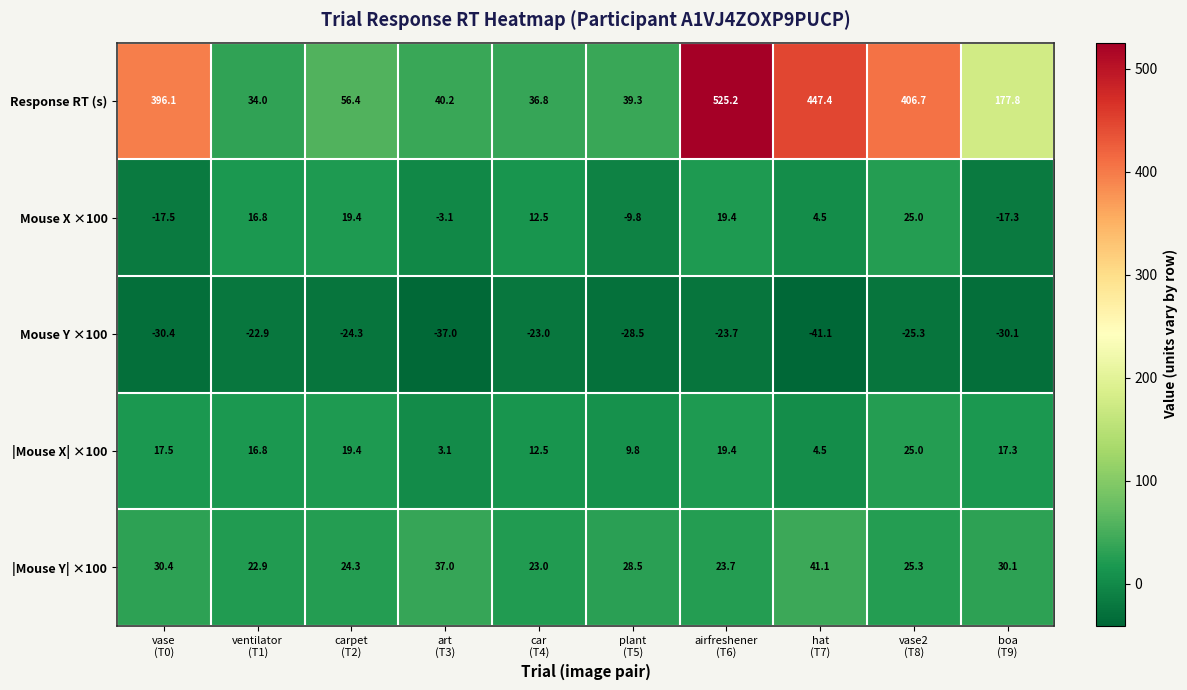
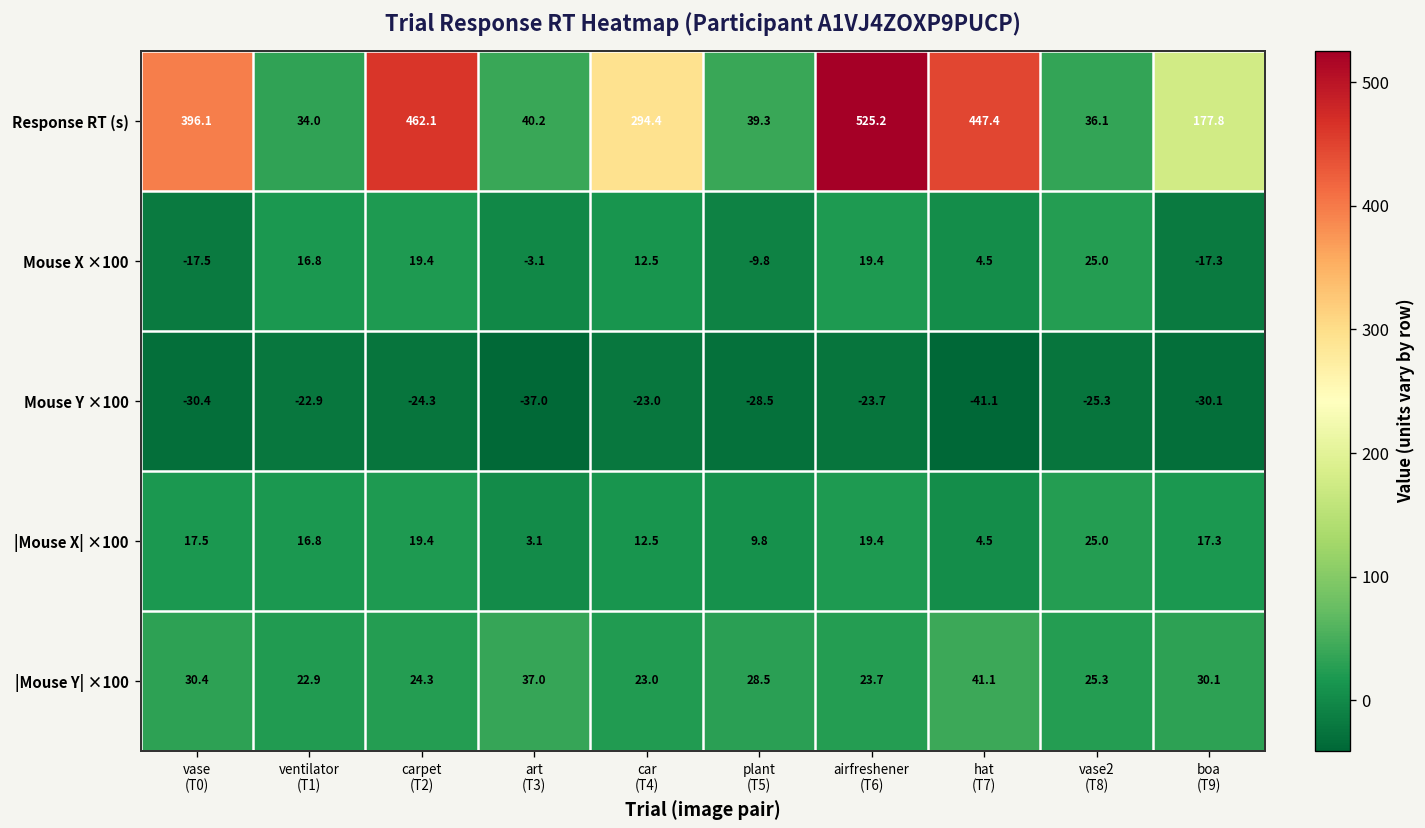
Response RT (s), carpet (T2): 56.4 -> 462.1
Response RT (s), car (T4): 36.8 -> 294.4
Response RT (s), vase2 (T8): 406.7 -> 36.1
